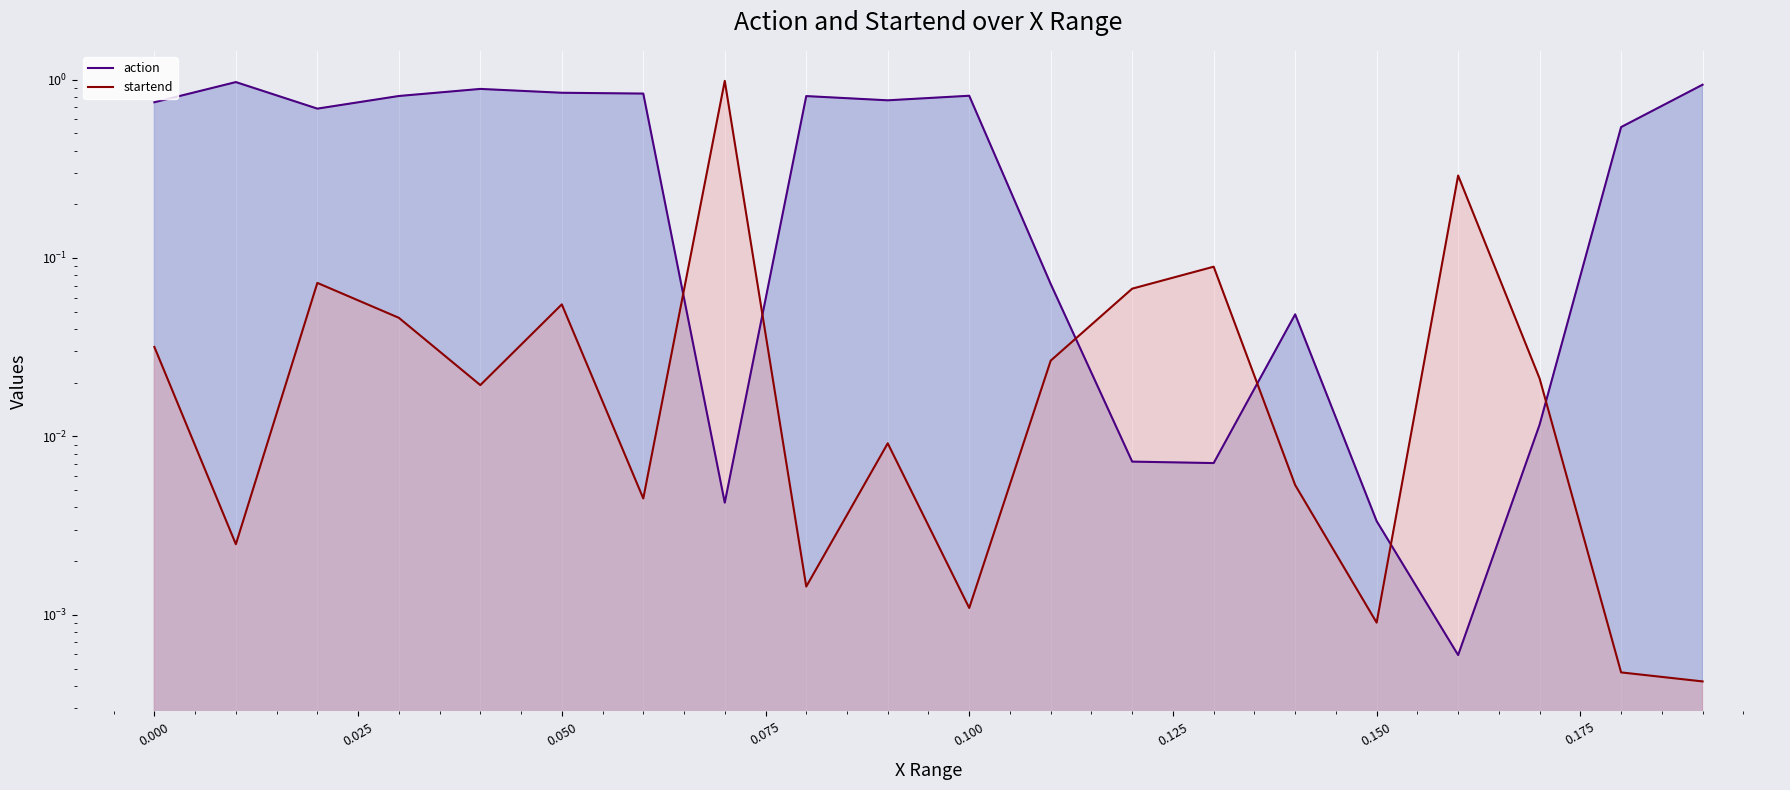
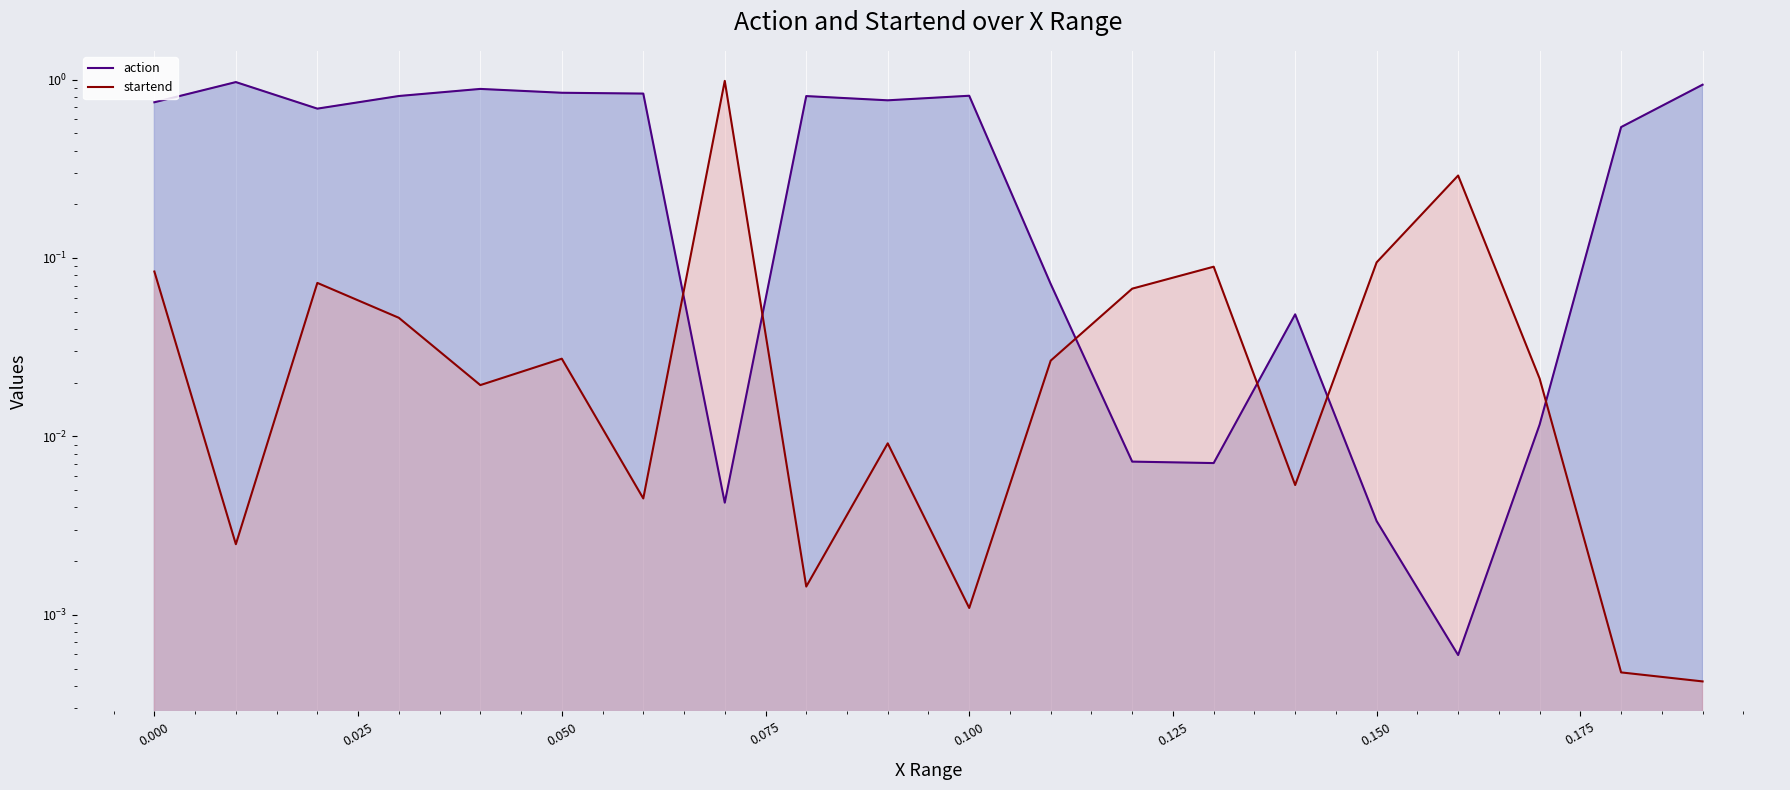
startend, 0.000: 0.032 -> 0.08
startend, 0.050: 0.055 -> 0.027
startend, 0.150: 0.0009 -> 0.09
